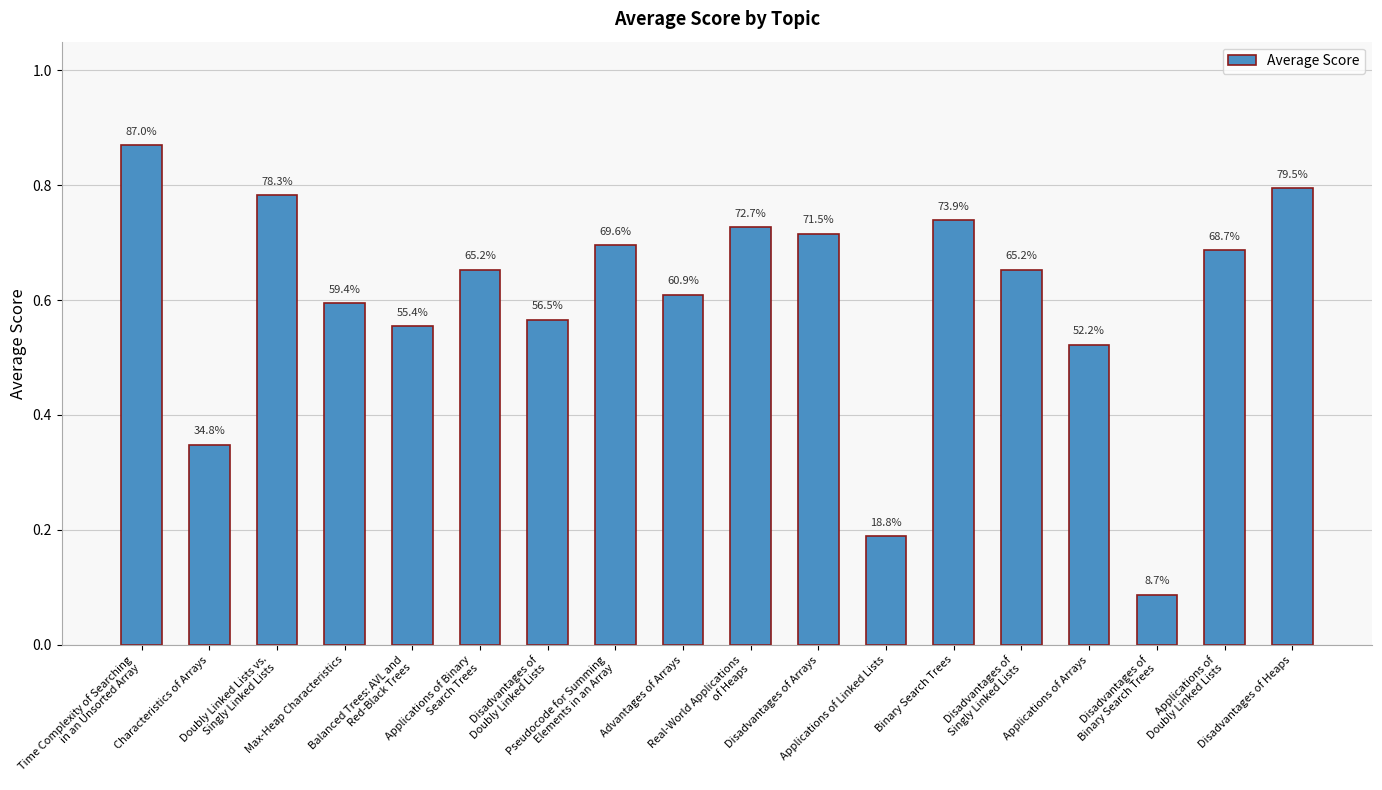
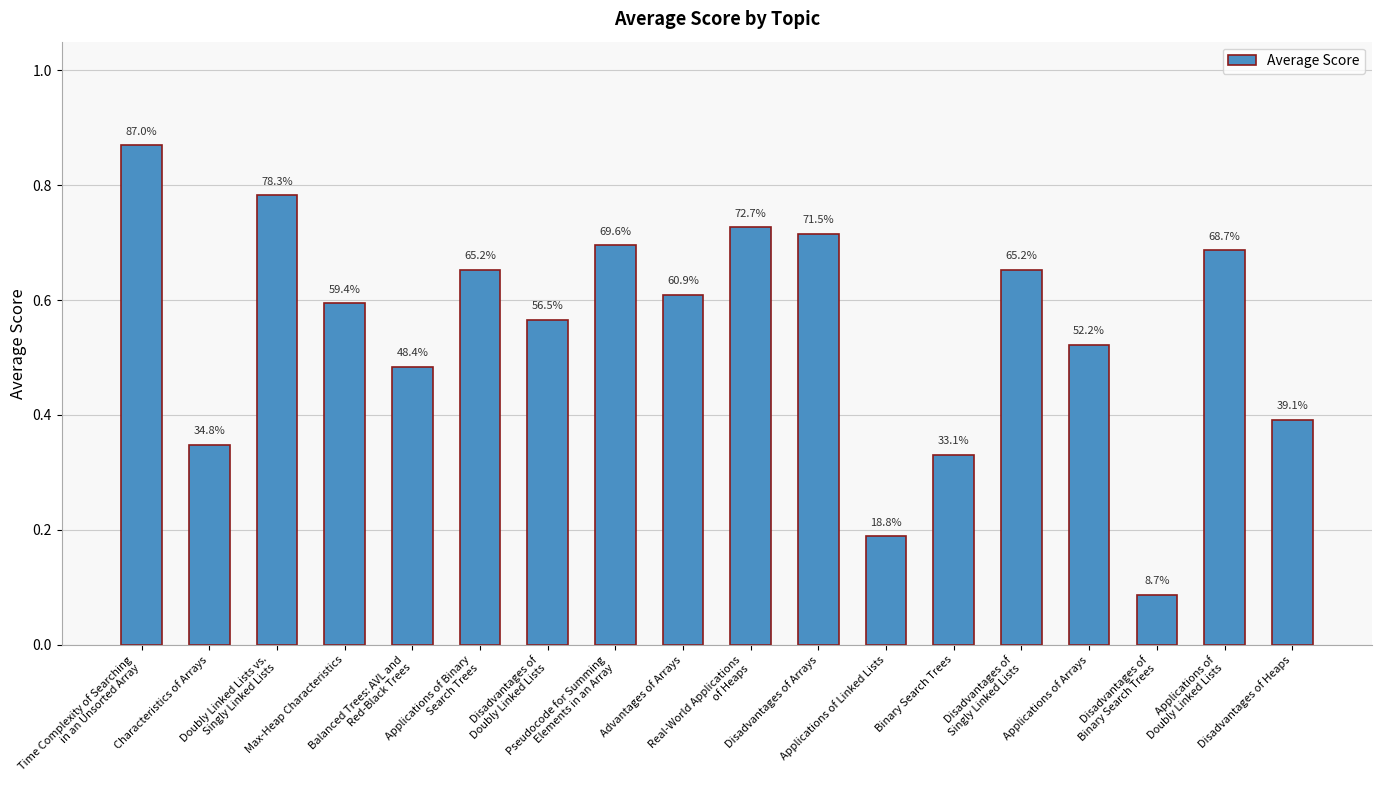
Balanced Trees: AVL and Red-Black Trees: 55.4% -> 48.4%
Binary Search Trees: 73.9% -> 33.1%
Disadvantages of Heaps: 79.5% -> 39.1%
